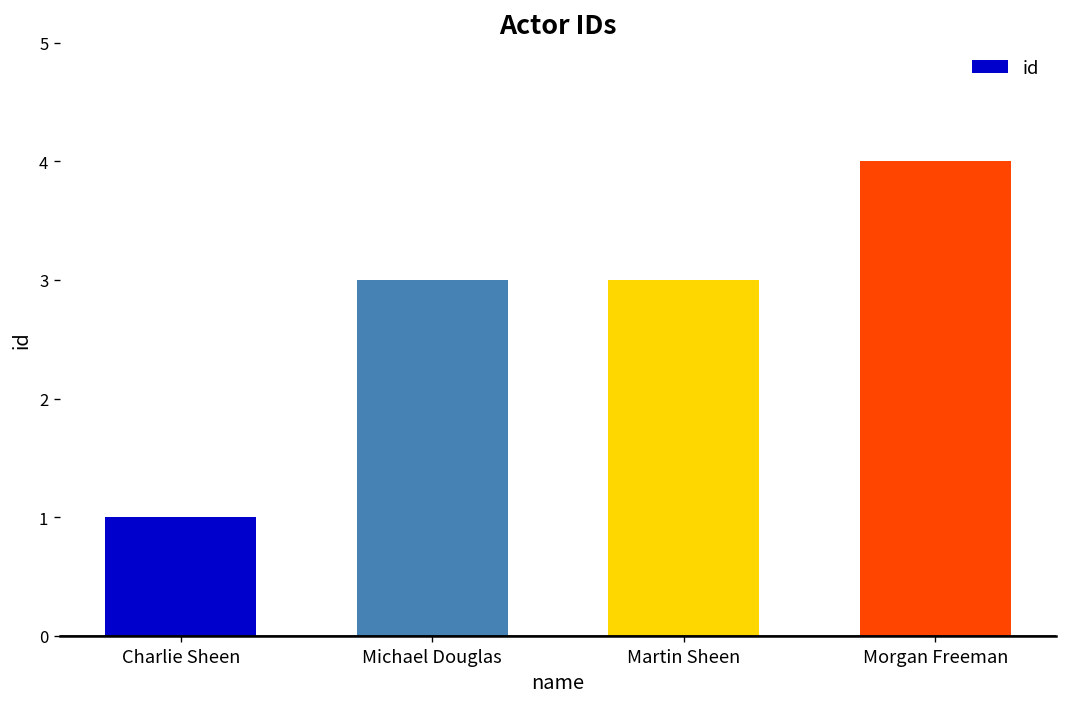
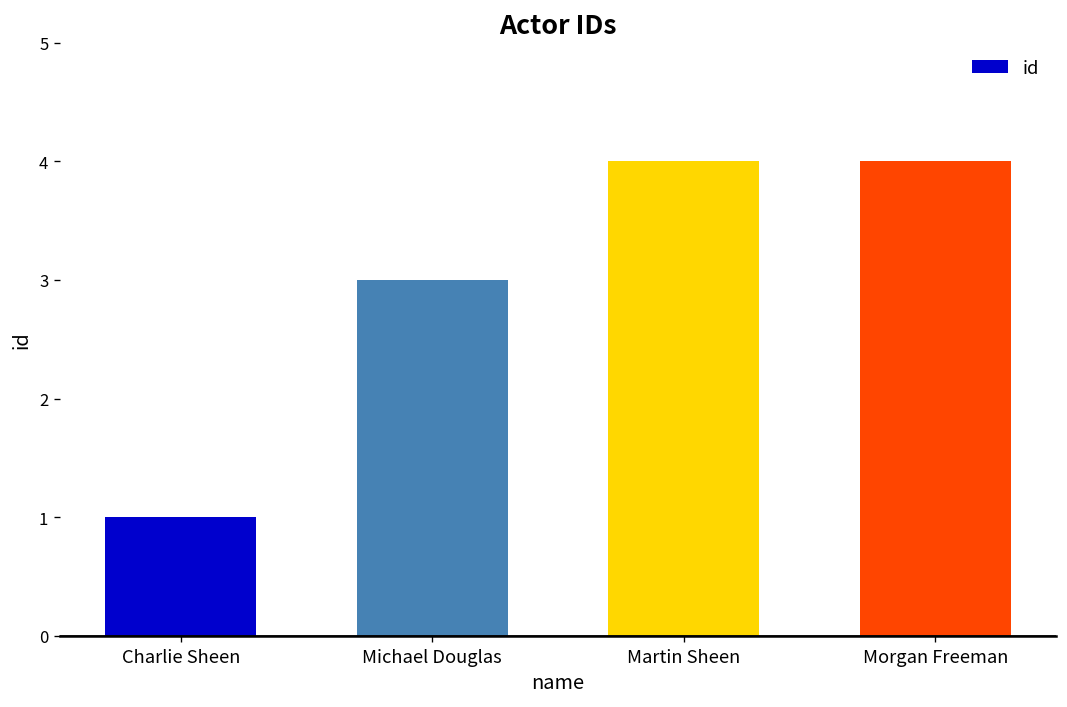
Martin Sheen: 3 -> 4
